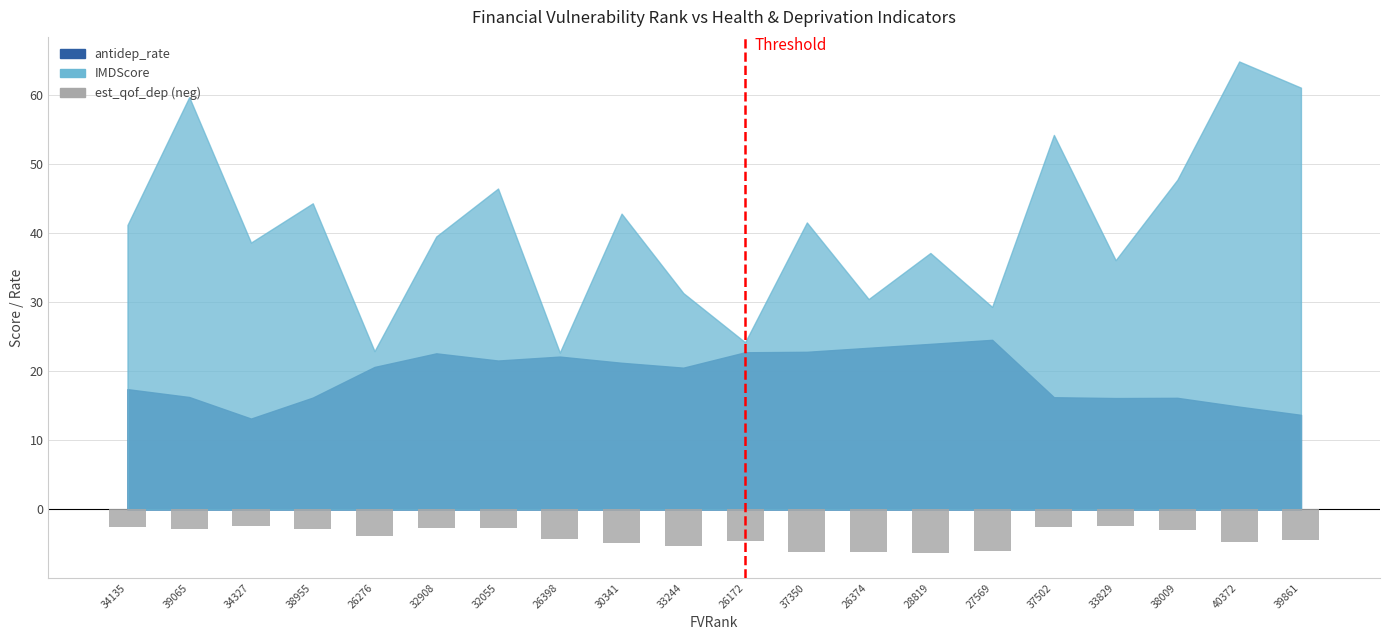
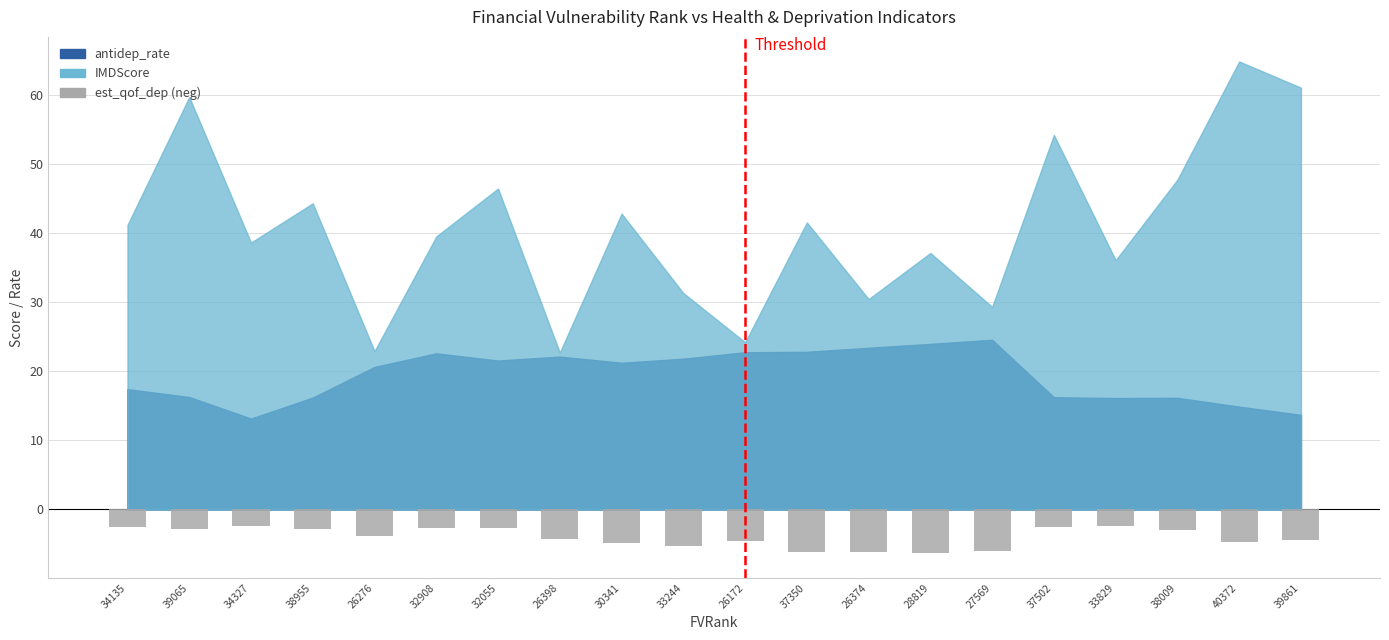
antidep_rate, 33244: 21 -> 22
